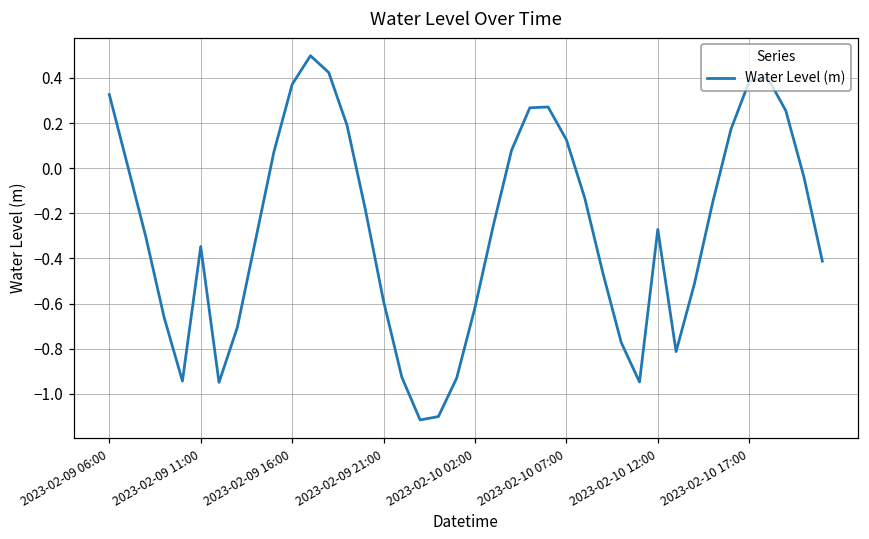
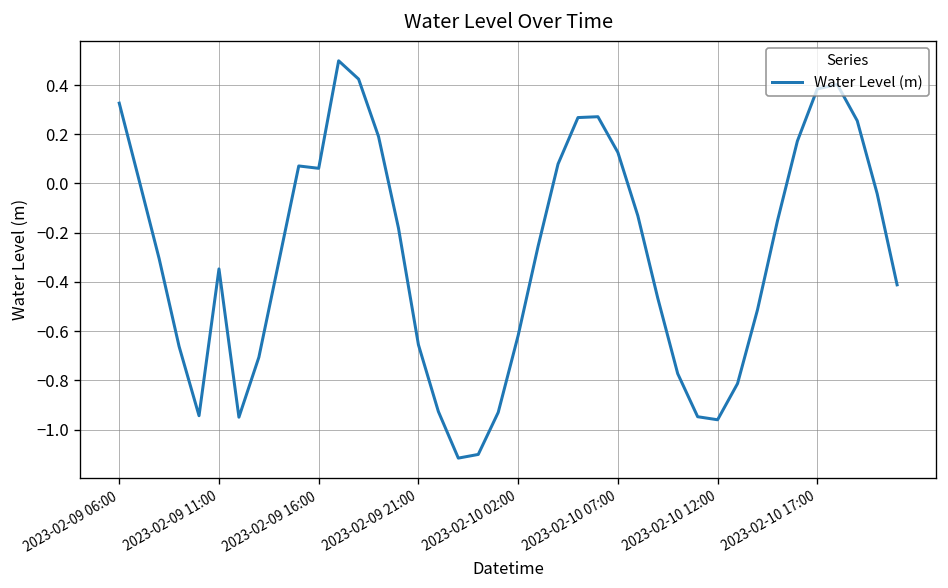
2023-02-09 16:00: 0.37 -> 0.06
2023-02-09 21:00: -0.59 -> -0.66
2023-02-10 12:00: -0.27 -> -0.96
